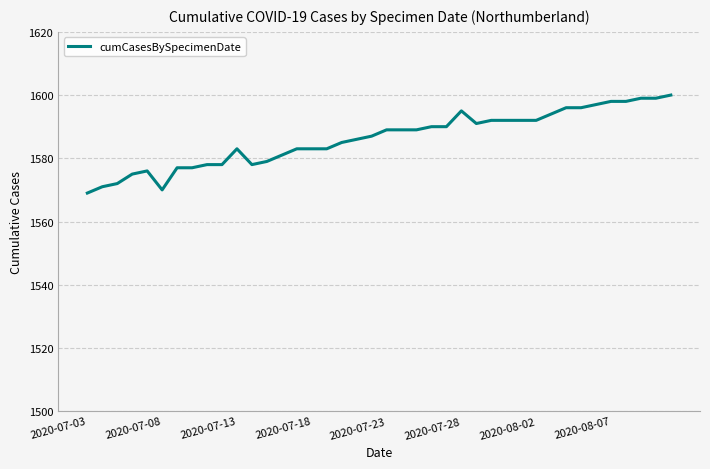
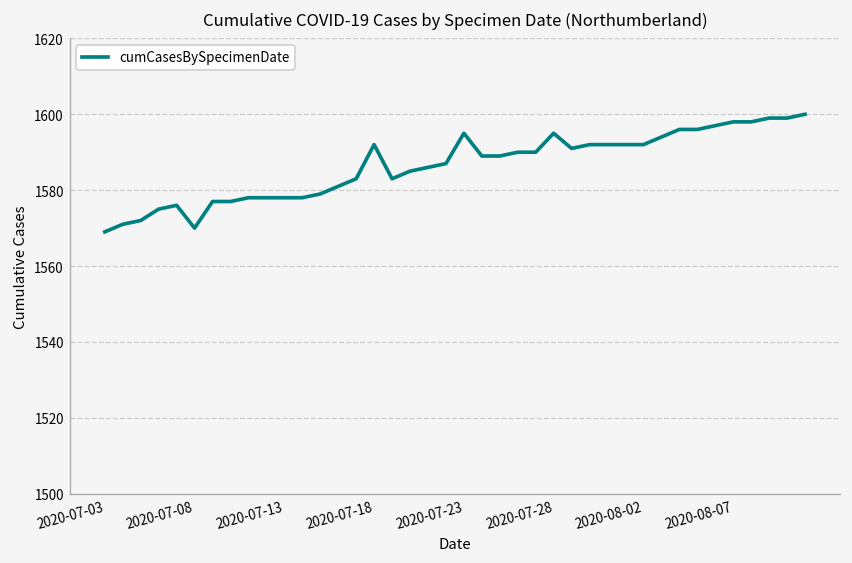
2020-07-13: 1583 -> 1578
2020-07-18: 1583 -> 1592
2020-07-23: 1589 -> 1595
